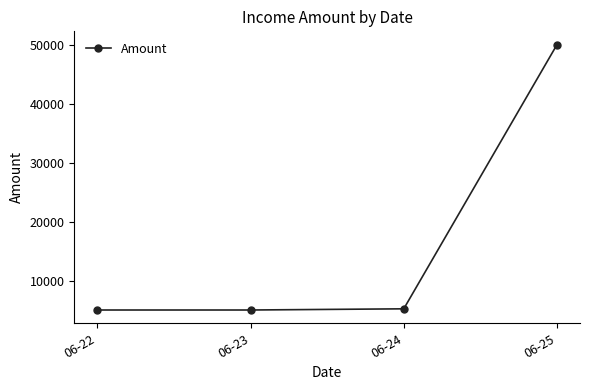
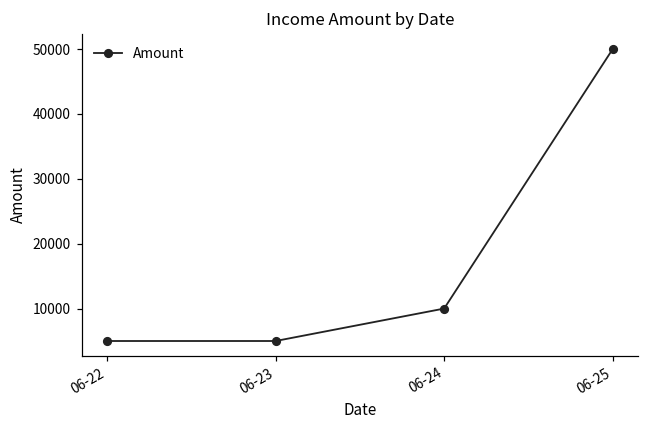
06-24: 5000 -> 10000
